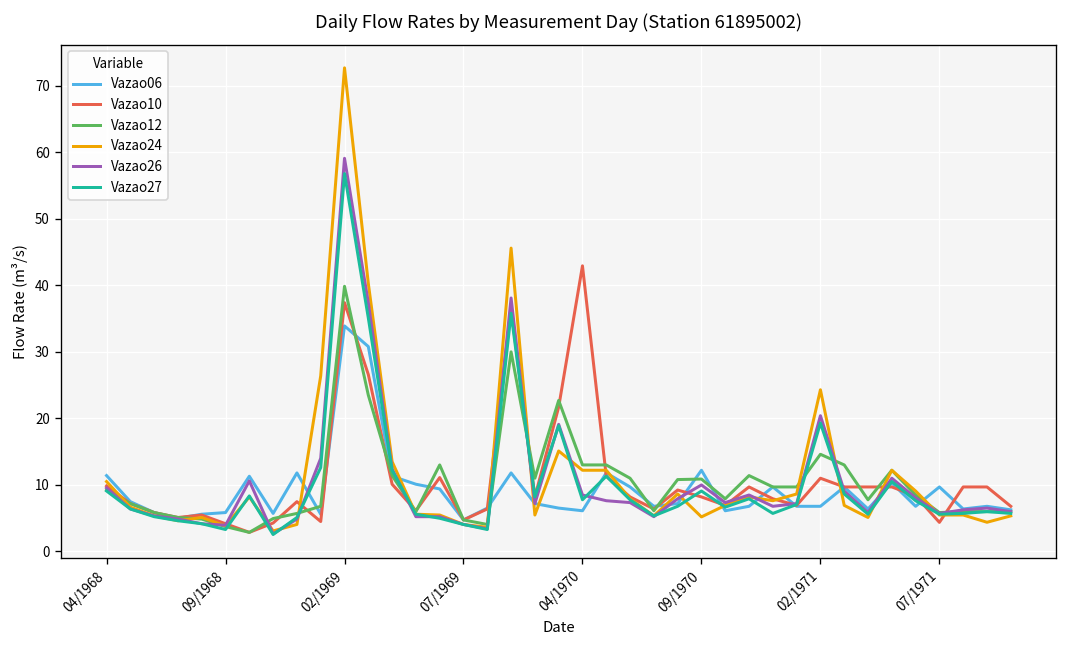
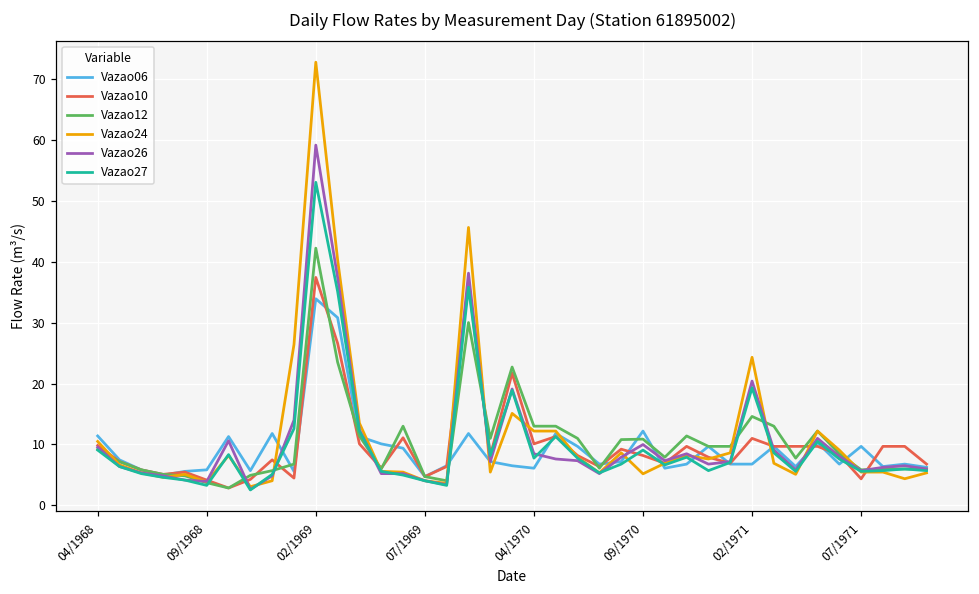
Vazao12, 02/1969: 40 -> 42
Vazao27, 02/1969: 57 -> 53
Vazao10, 04/1970: 43 -> 10
